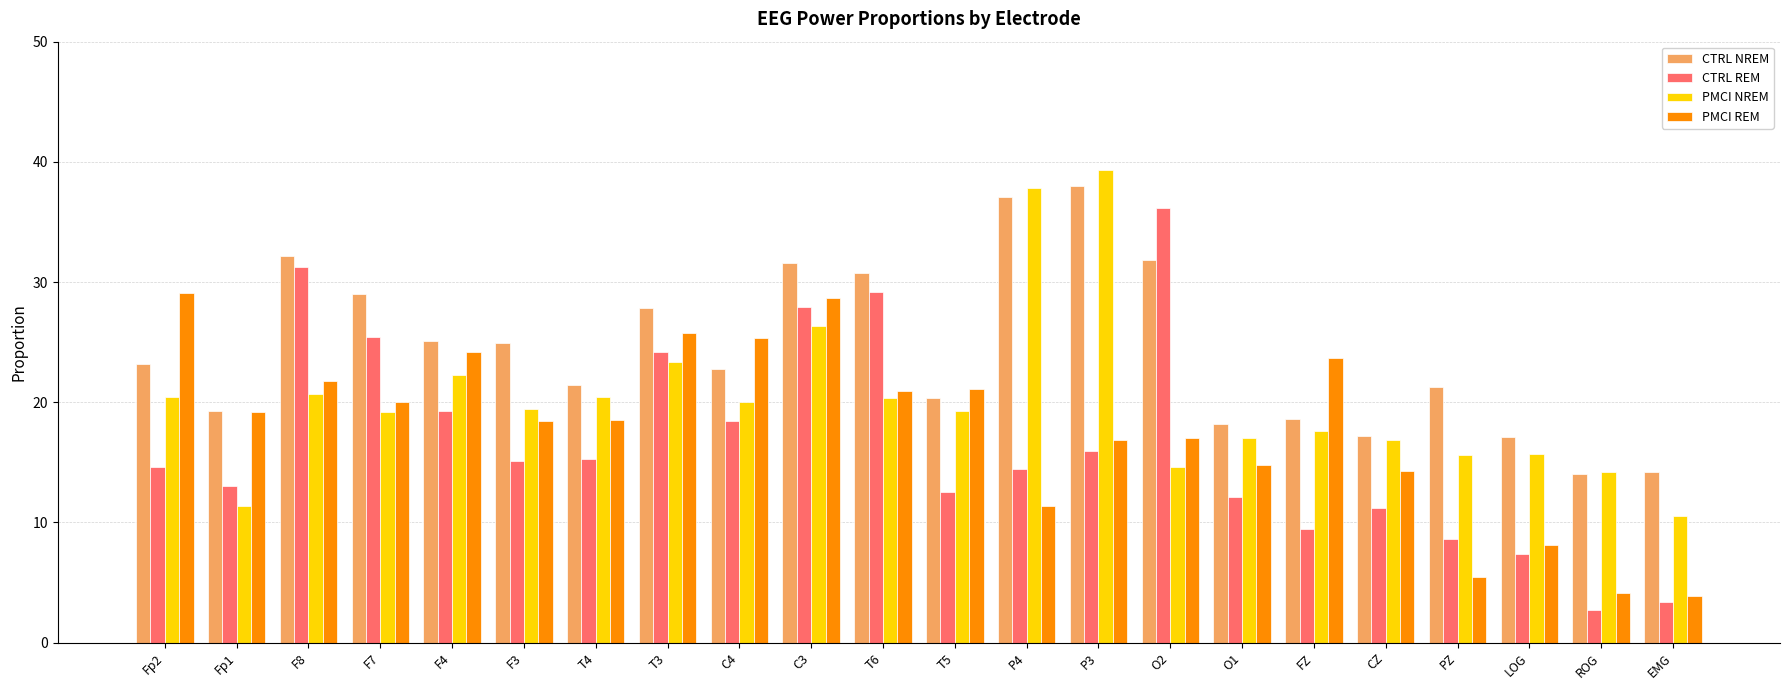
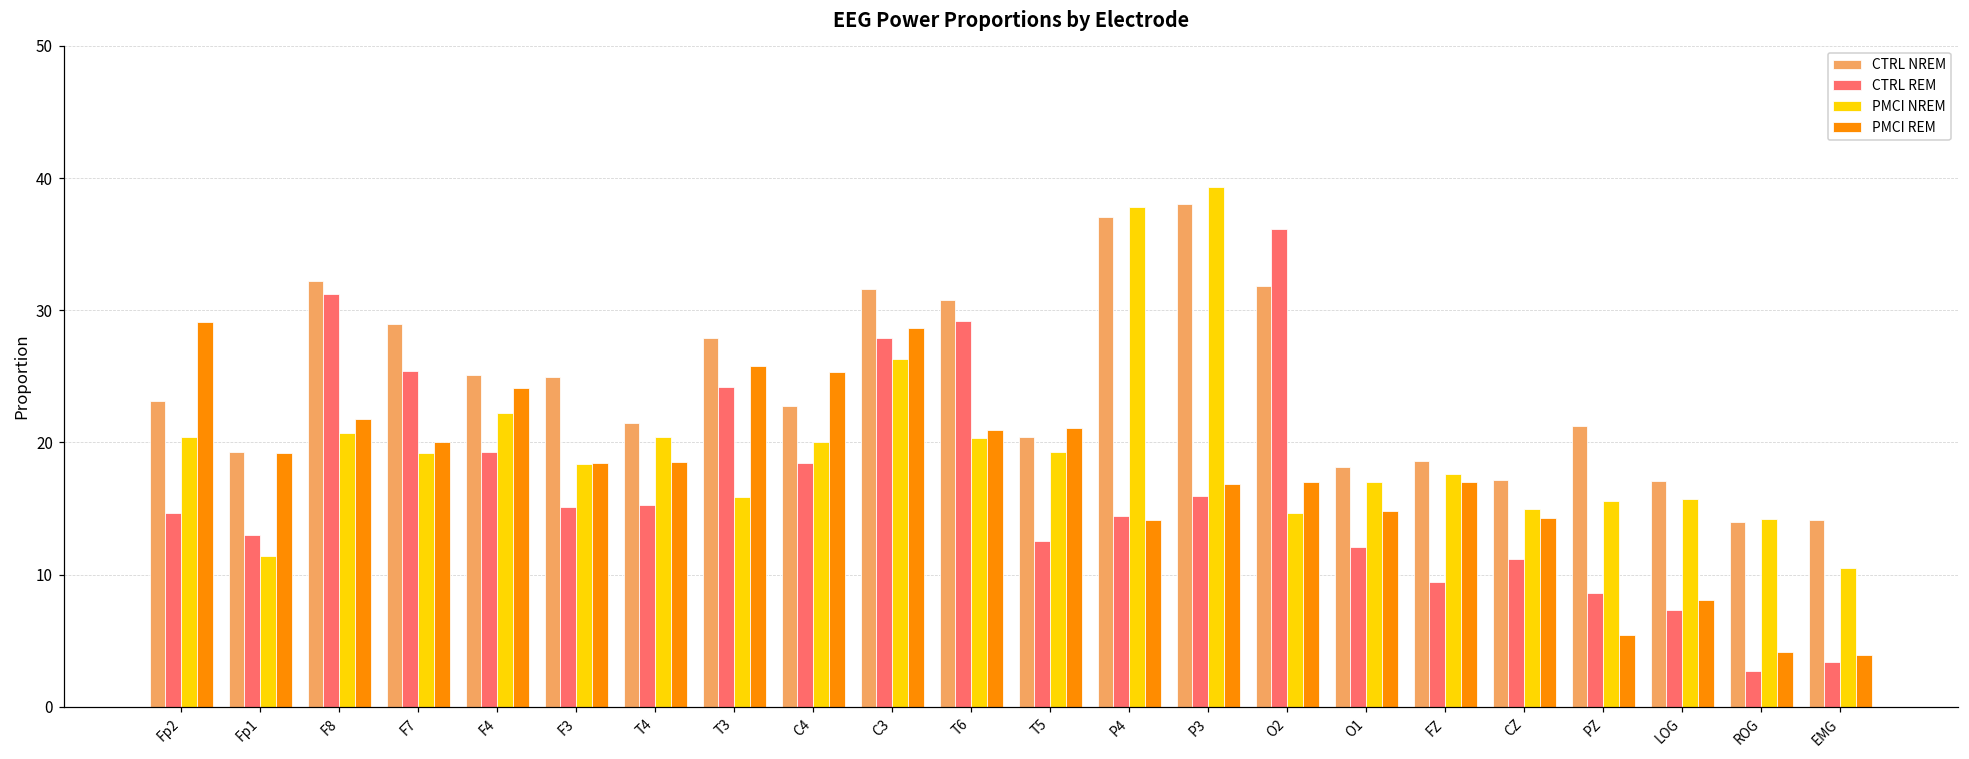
PMCI NREM, F3: 19.4 -> 18.4
PMCI NREM, T3: 23.4 -> 15.9
PMCI REM, P4: 11.4 -> 14.1
PMCI REM, FZ: 23.7 -> 17.0
PMCI NREM, CZ: 16.9 -> 14.9
